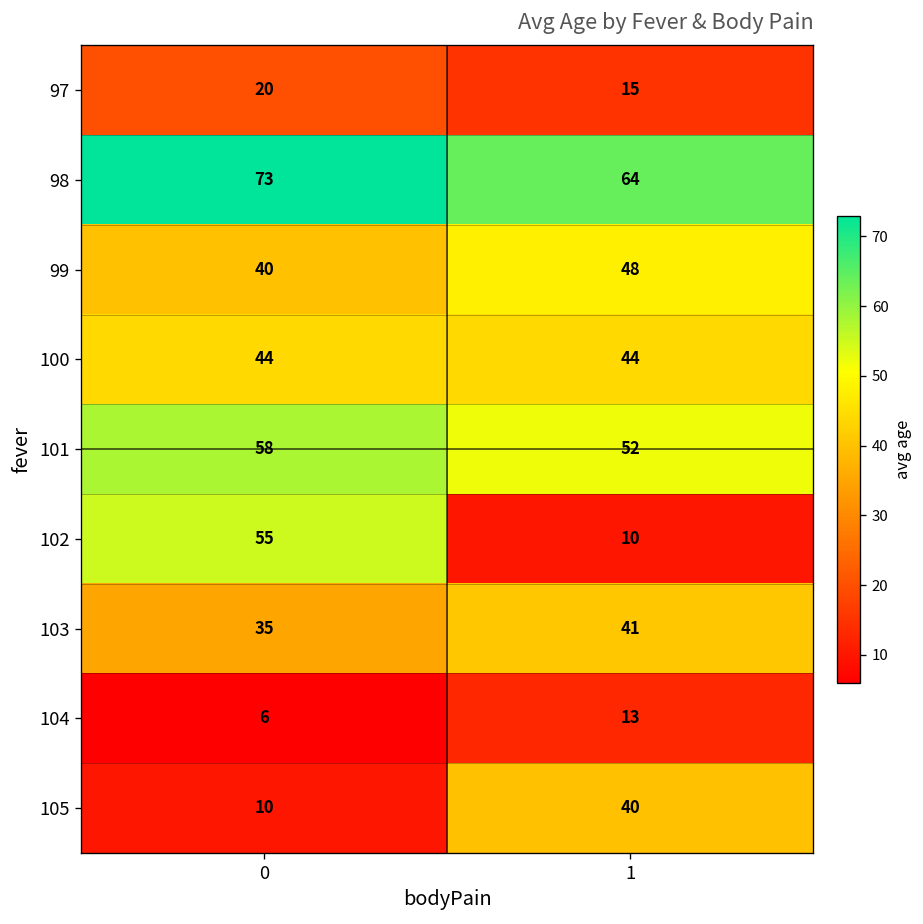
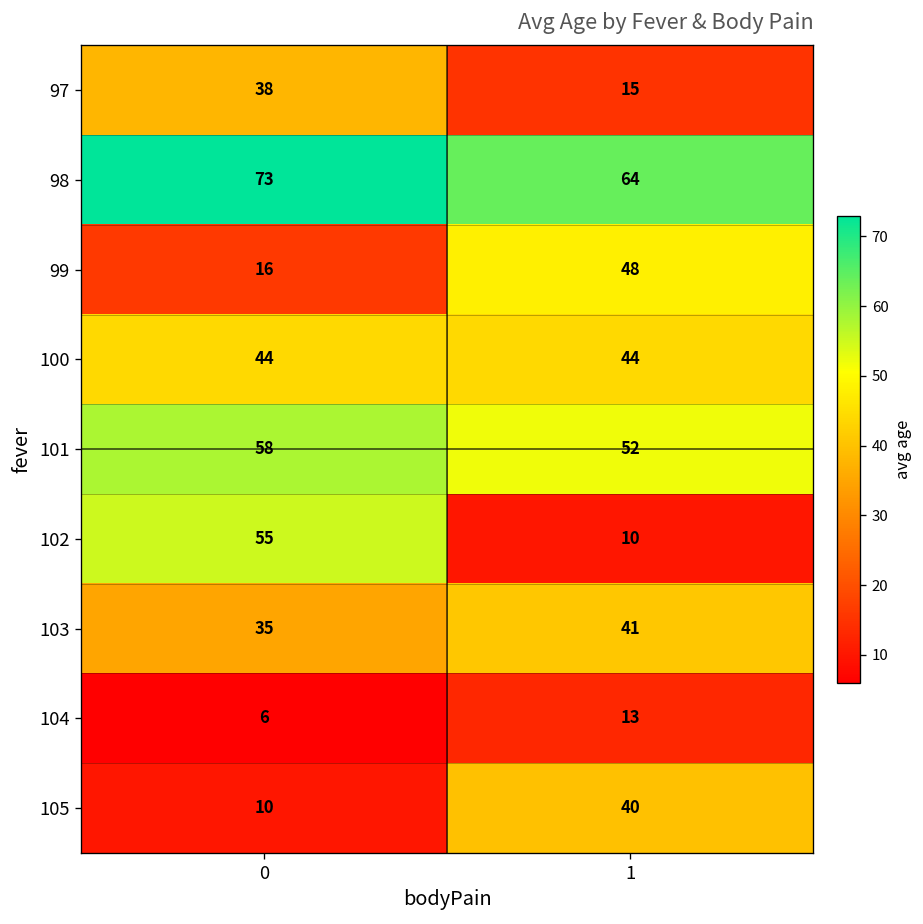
97, 0: 20 -> 38
99, 0: 40 -> 16
